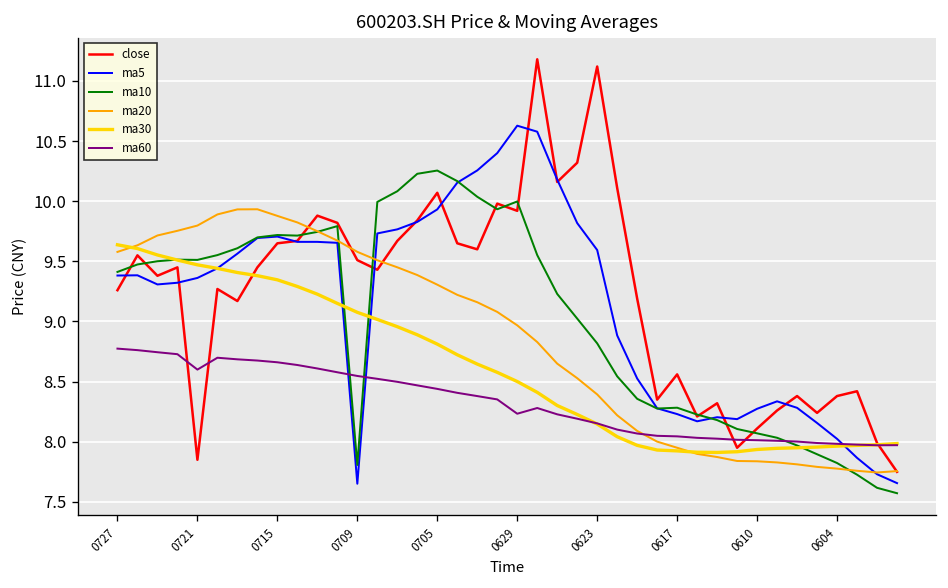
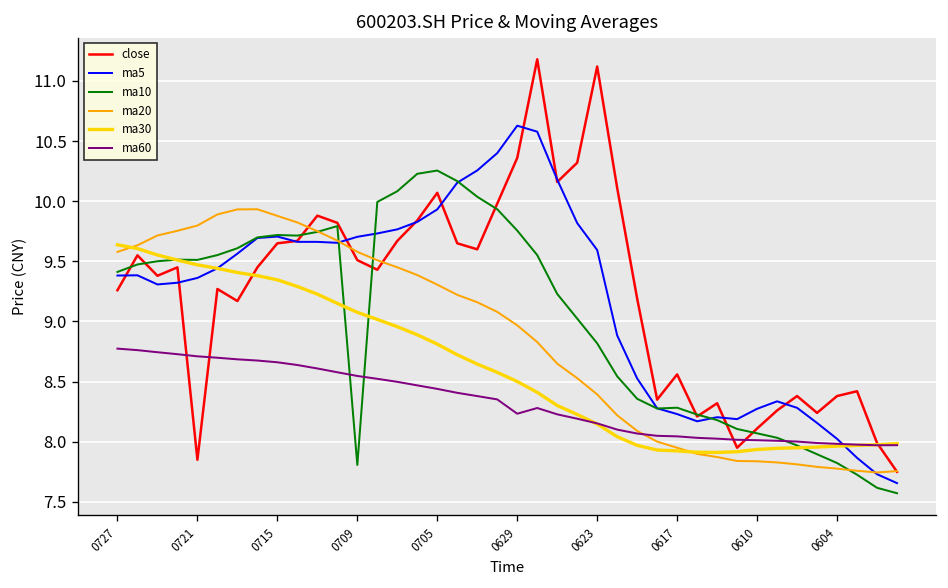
ma60, 0721: 8.60 -> 8.71
ma5, 0709: 7.65 -> 9.70
close, 0629: 9.92 -> 10.36
ma10, 0629: 10.00 -> 9.76
